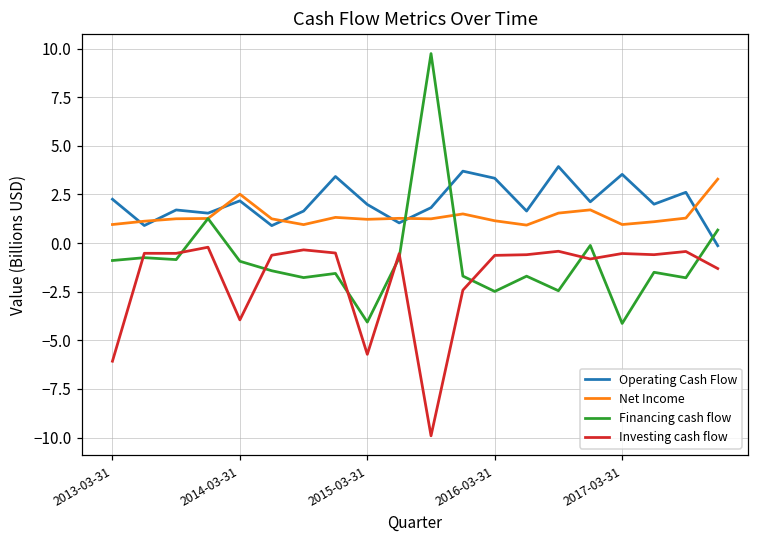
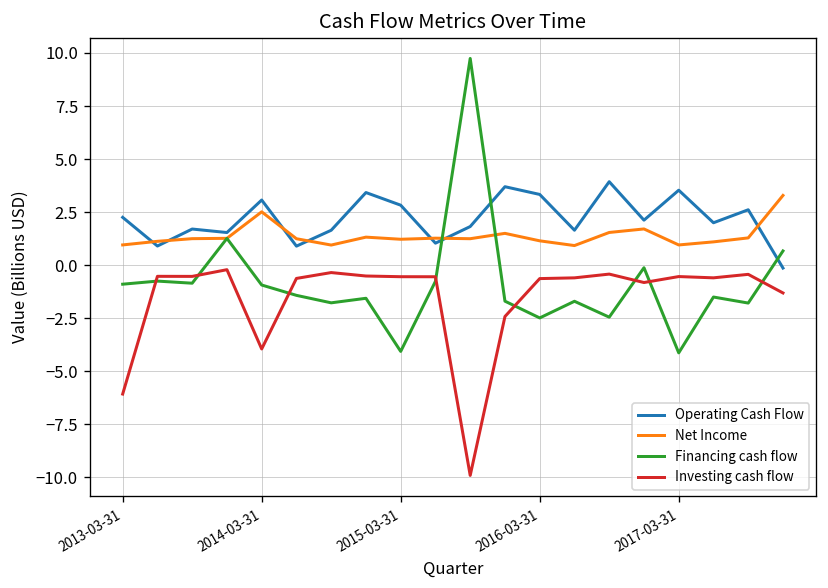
Operating Cash Flow, 2014-03-31: 2.2 -> 3.1
Operating Cash Flow, 2015-03-31: 2.0 -> 2.8
Investing cash flow, 2015-03-31: -5.7 -> -0.5
